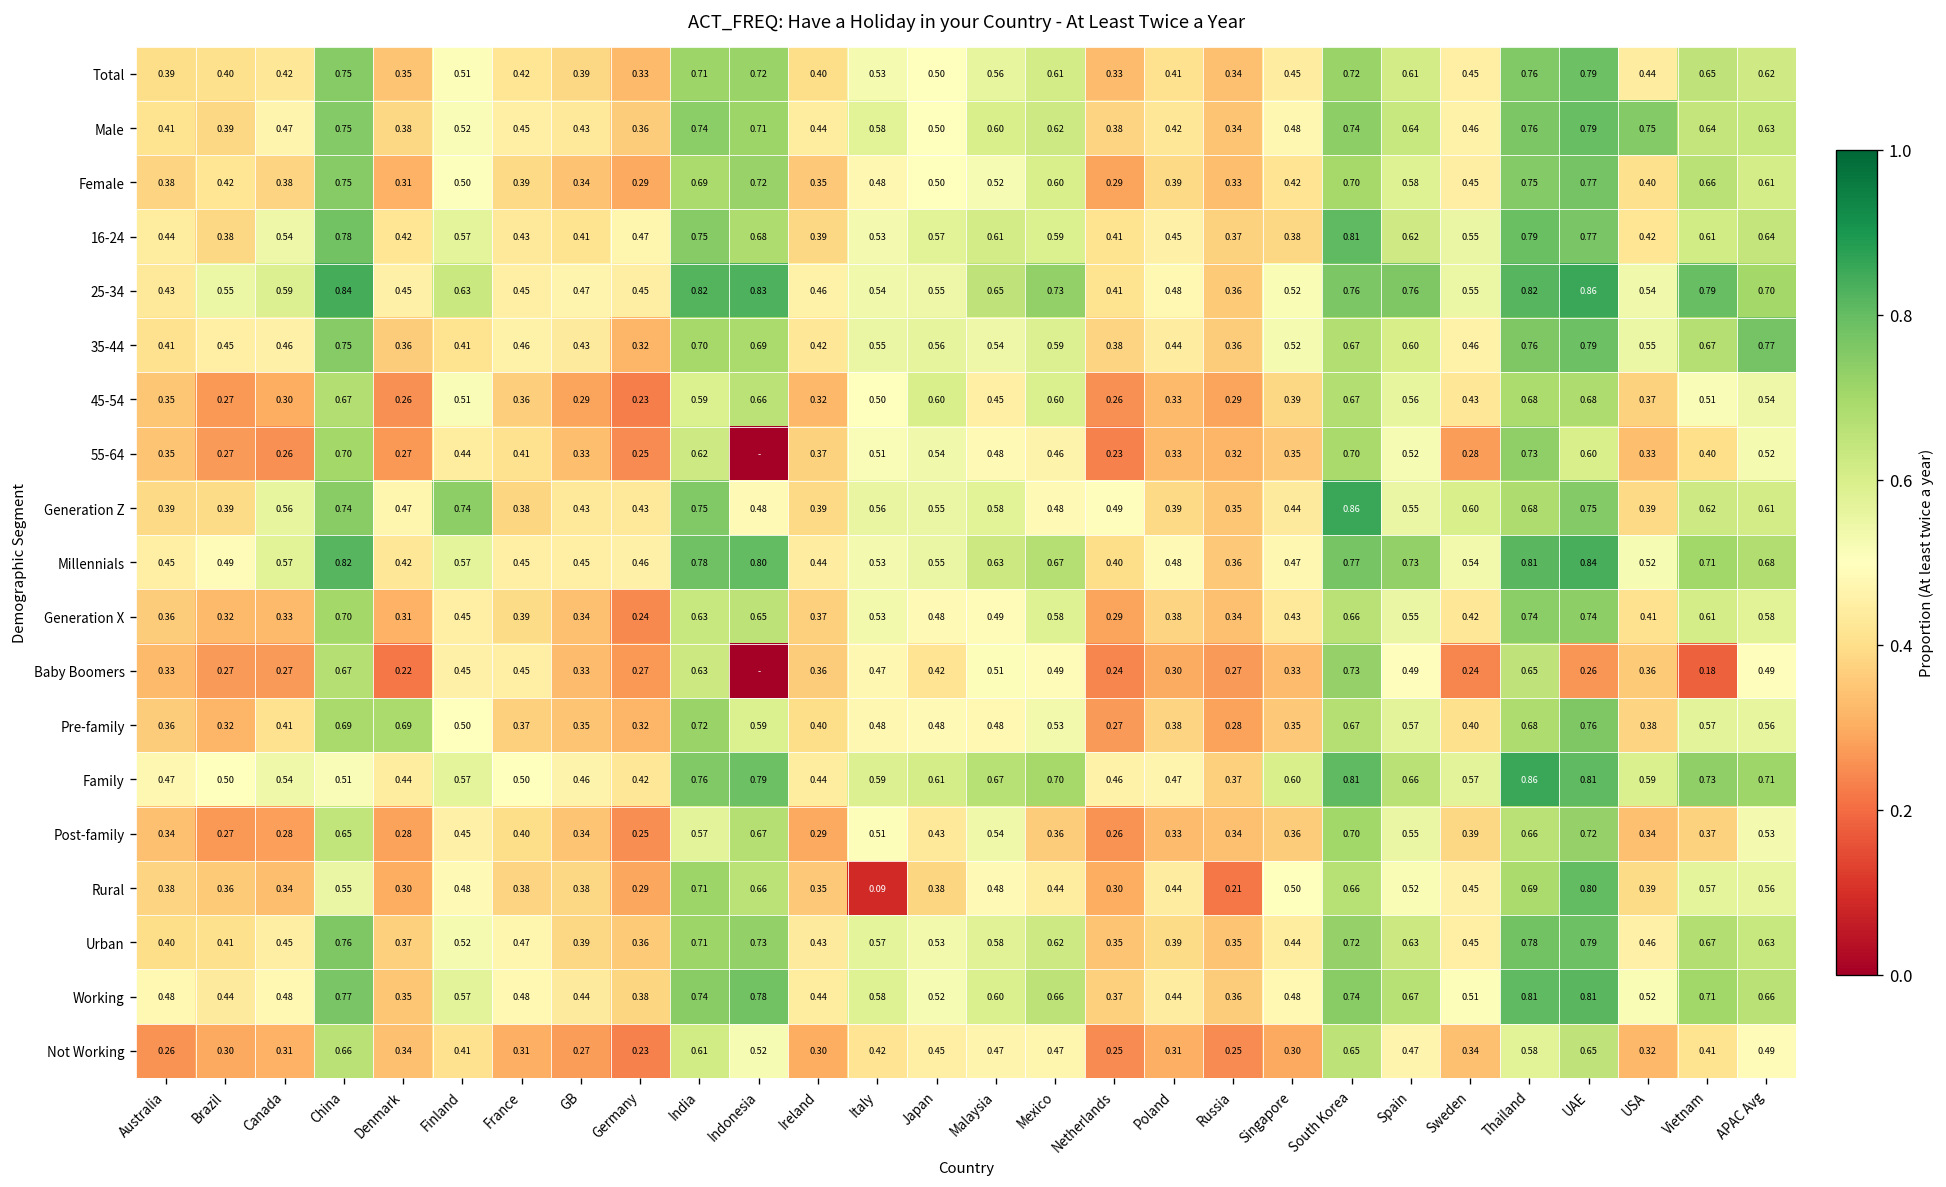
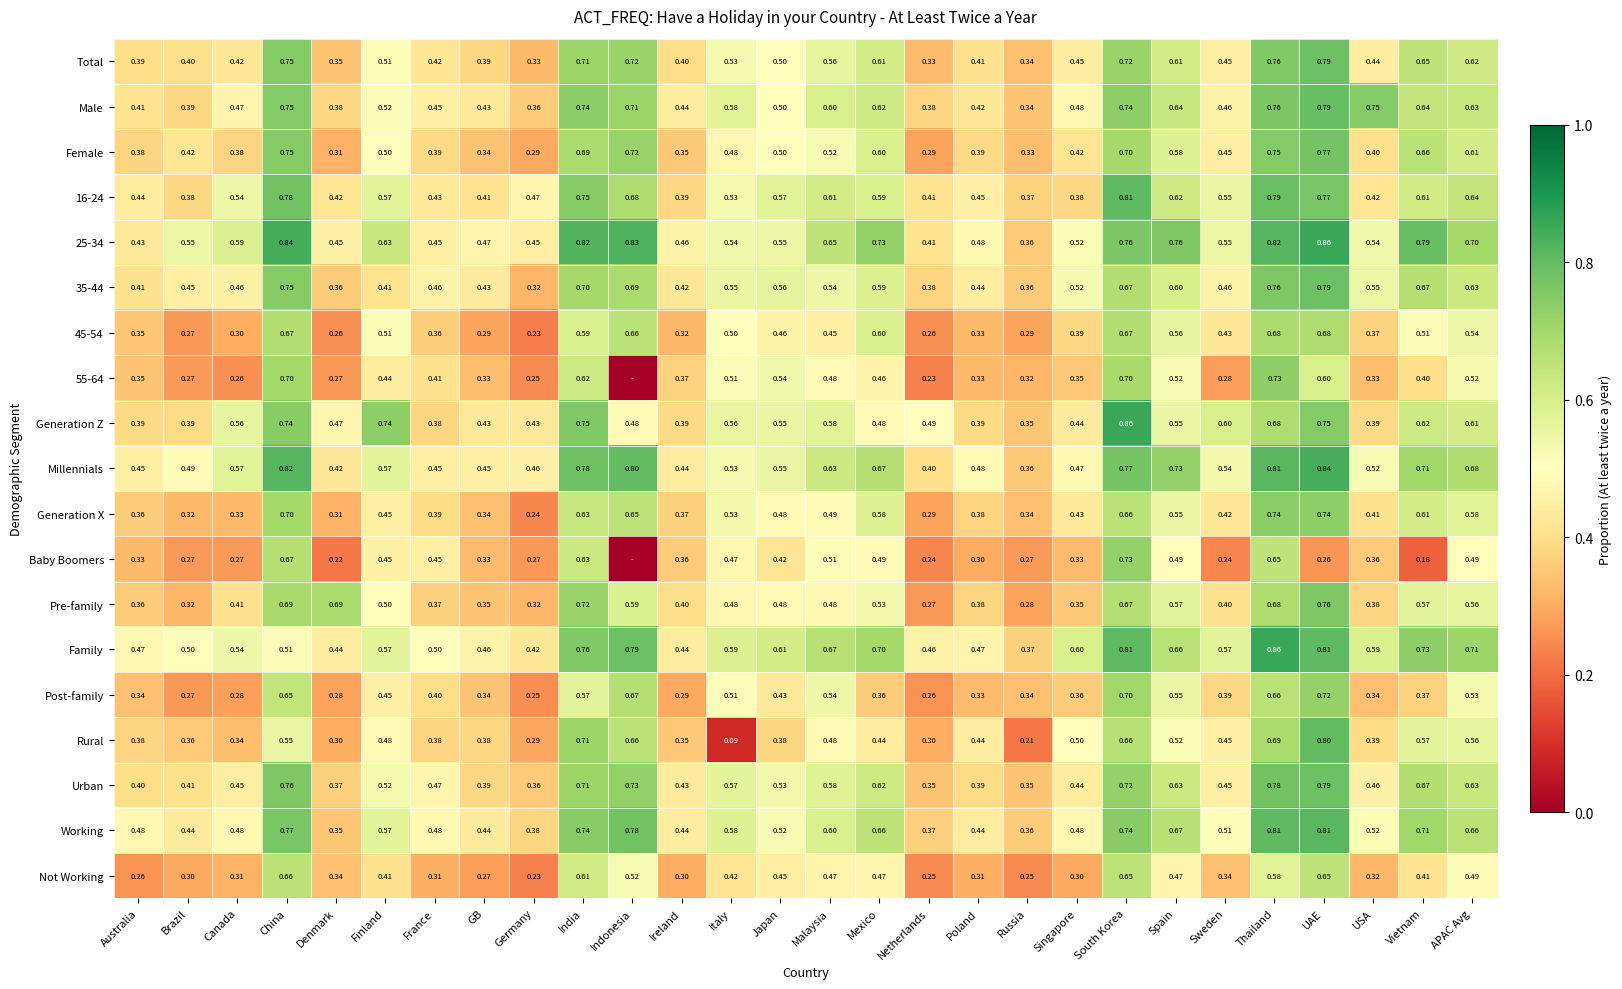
35-44, APAC Avg: 0.77 -> 0.63
45-54, Japan: 0.60 -> 0.46
